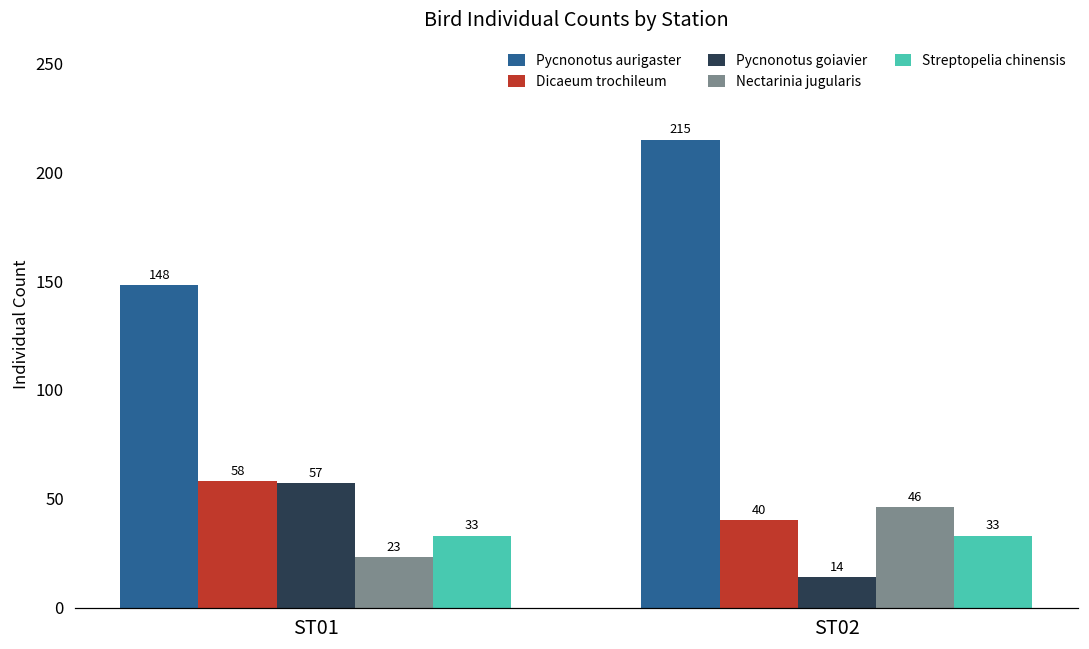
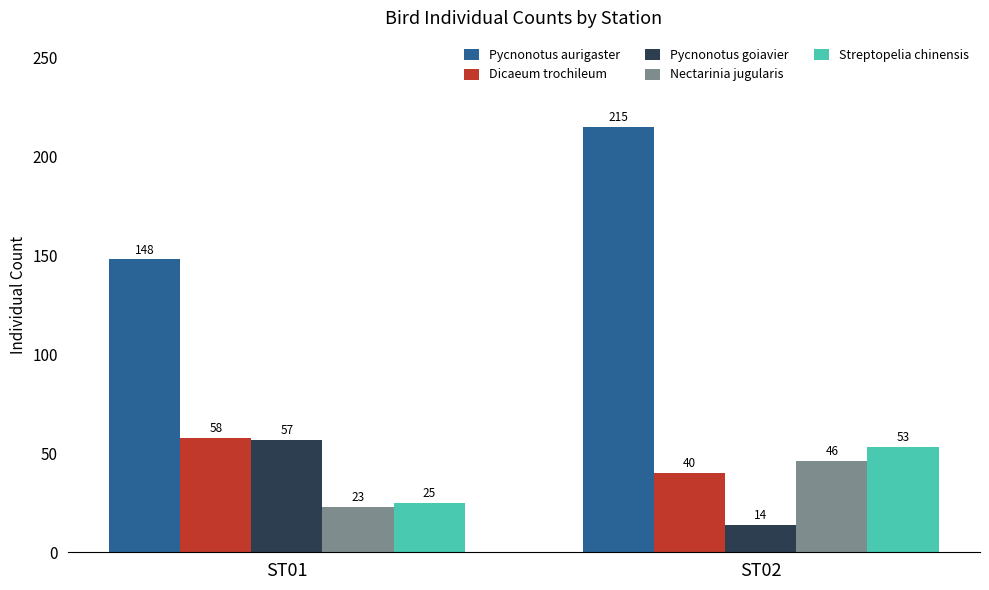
Streptopelia chinensis, ST01: 33 -> 25
Streptopelia chinensis, ST02: 33 -> 53
